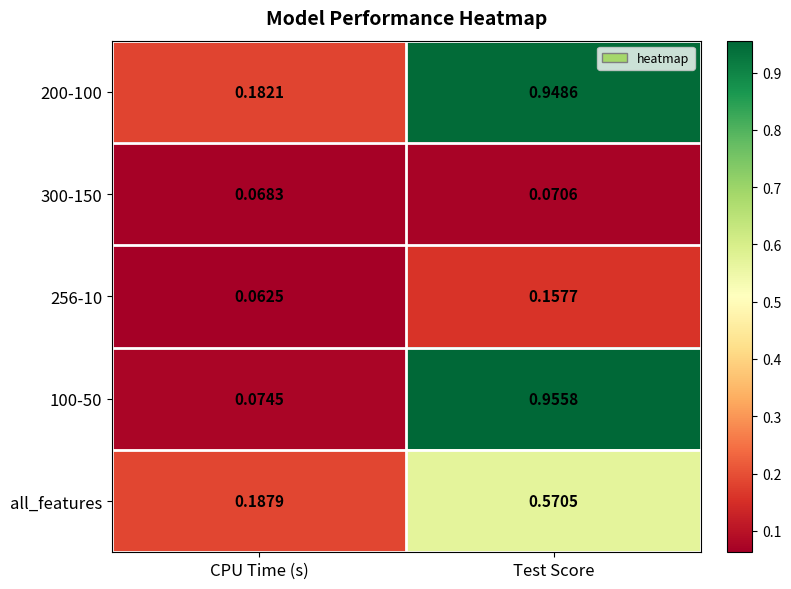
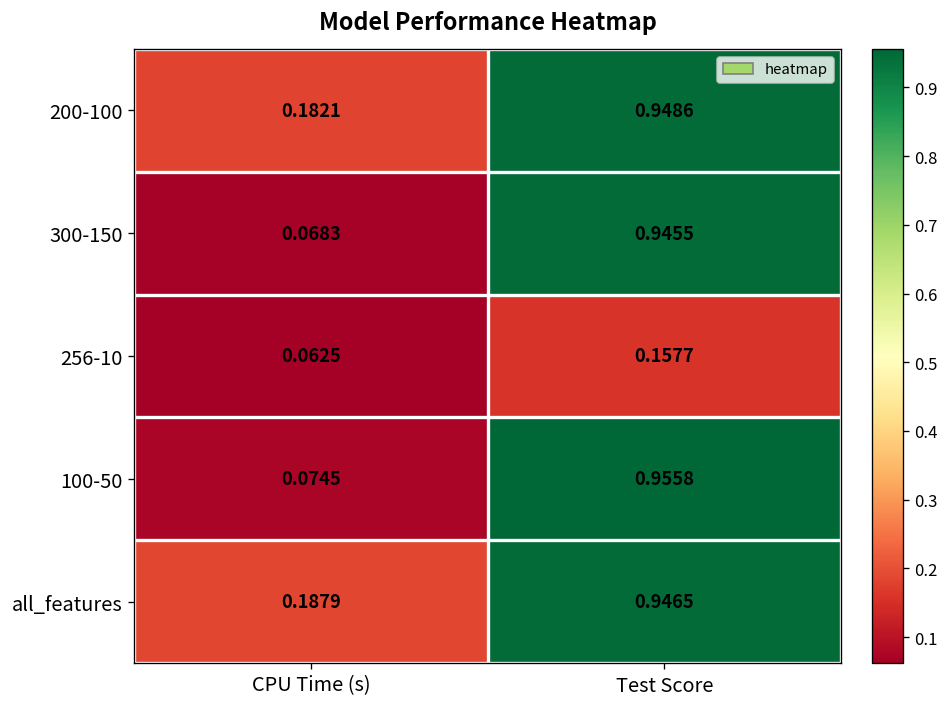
300-150, Test Score: 0.0706 -> 0.9455
all_features, Test Score: 0.5705 -> 0.9465
